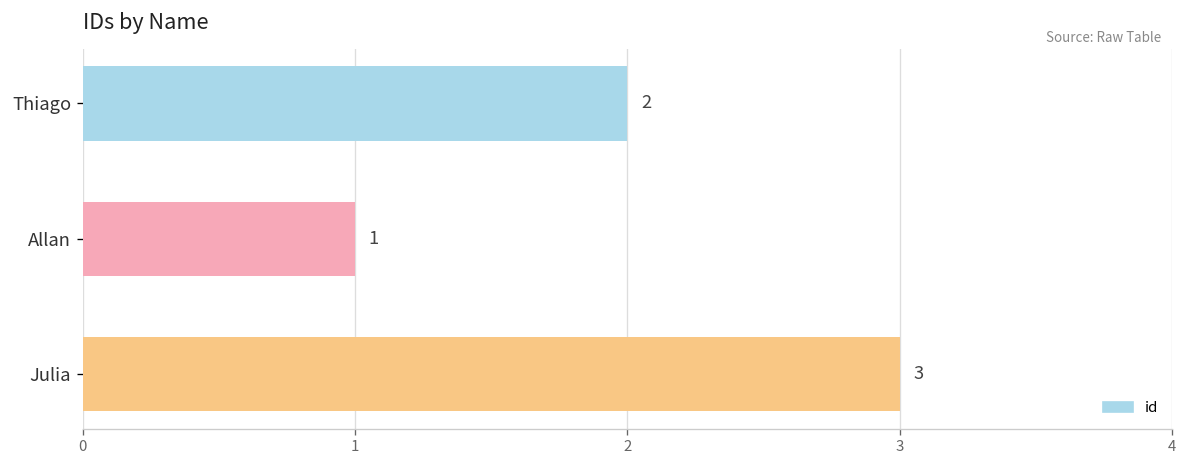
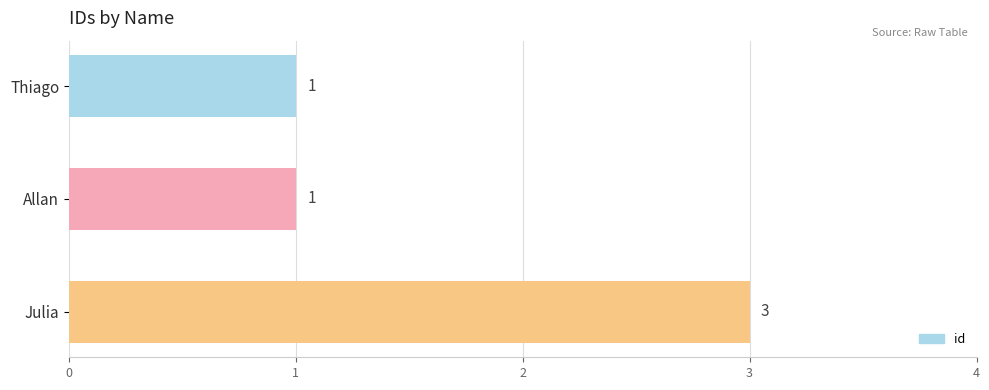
Thiago: 2 -> 1
